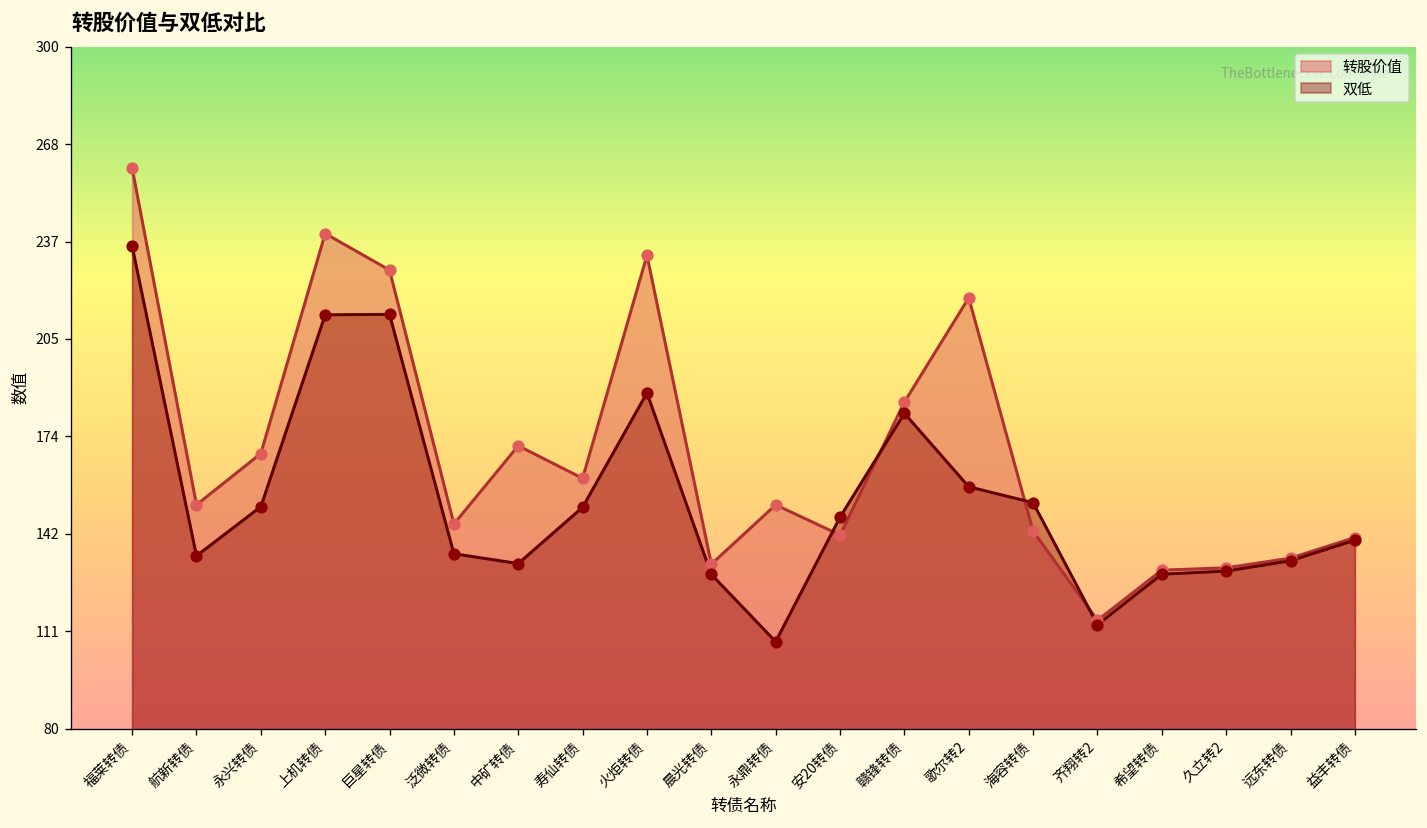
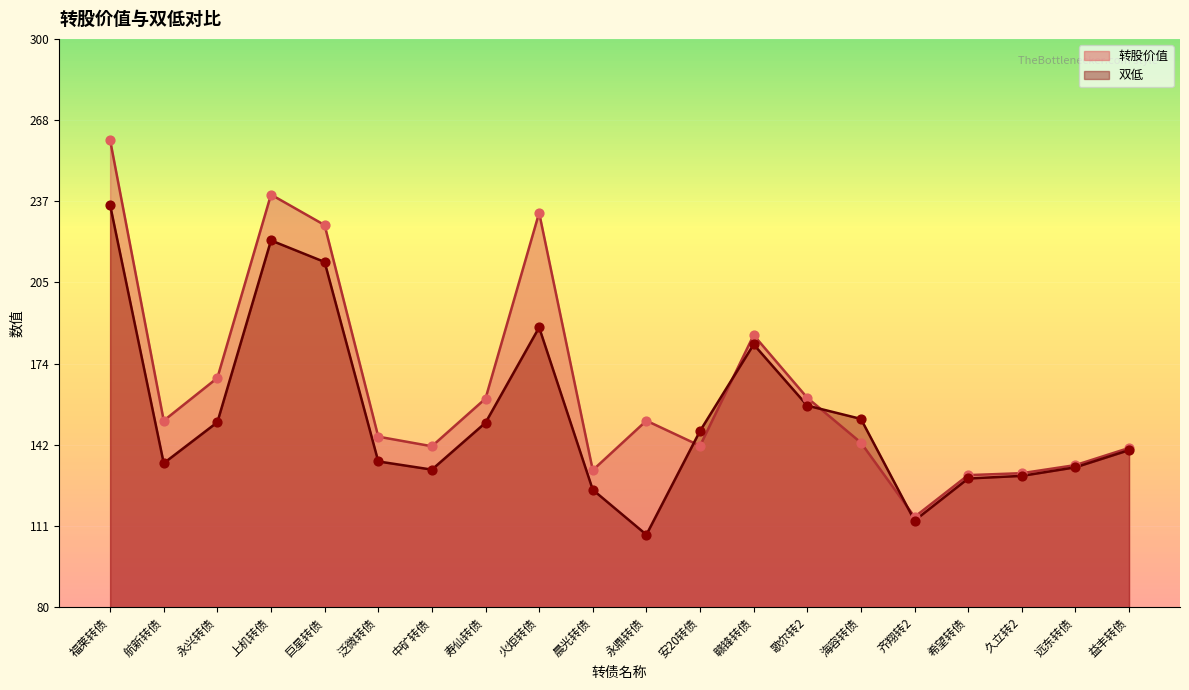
双低, 上机转债: 214 -> 222
转股价值, 中矿转债: 171 -> 142
双低, 晨光转债: 130 -> 125
转股价值, 歌尔转2: 219 -> 161
